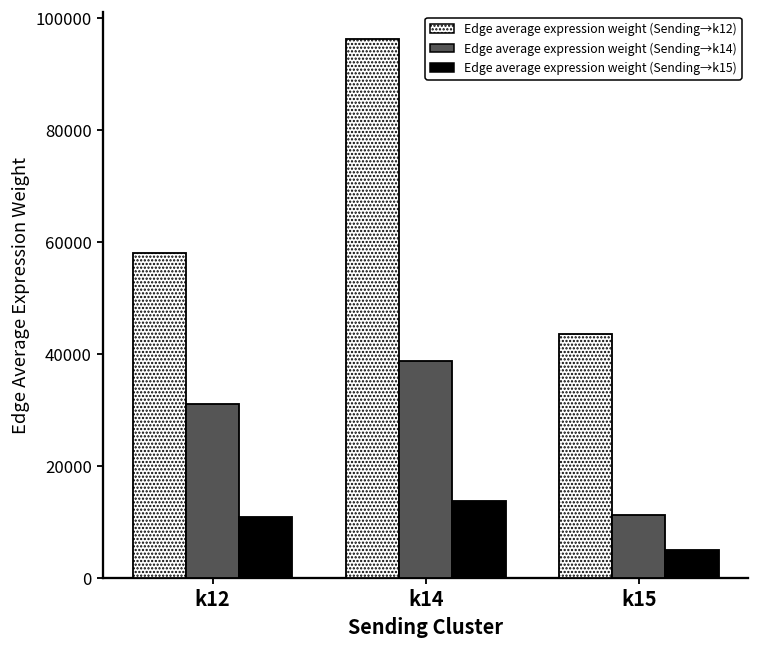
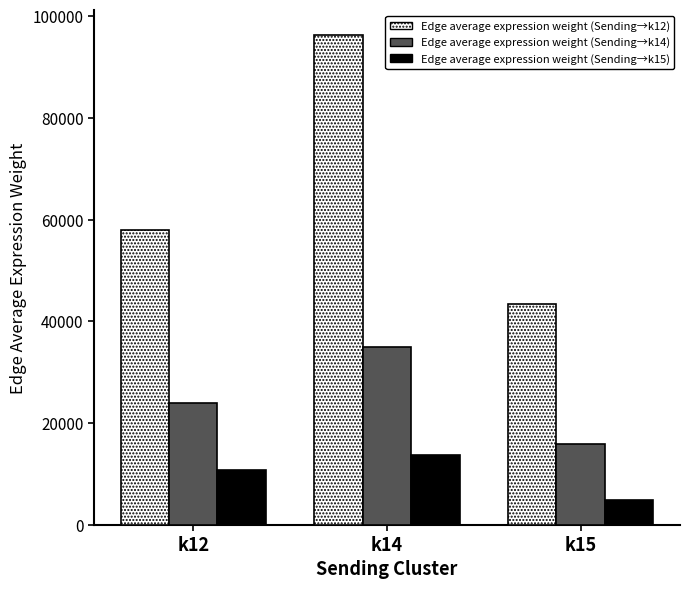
Edge average expression weight (Sending→k14), k12: 31000 -> 24000
Edge average expression weight (Sending→k14), k14: 39000 -> 35000
Edge average expression weight (Sending→k14), k15: 11000 -> 16000
